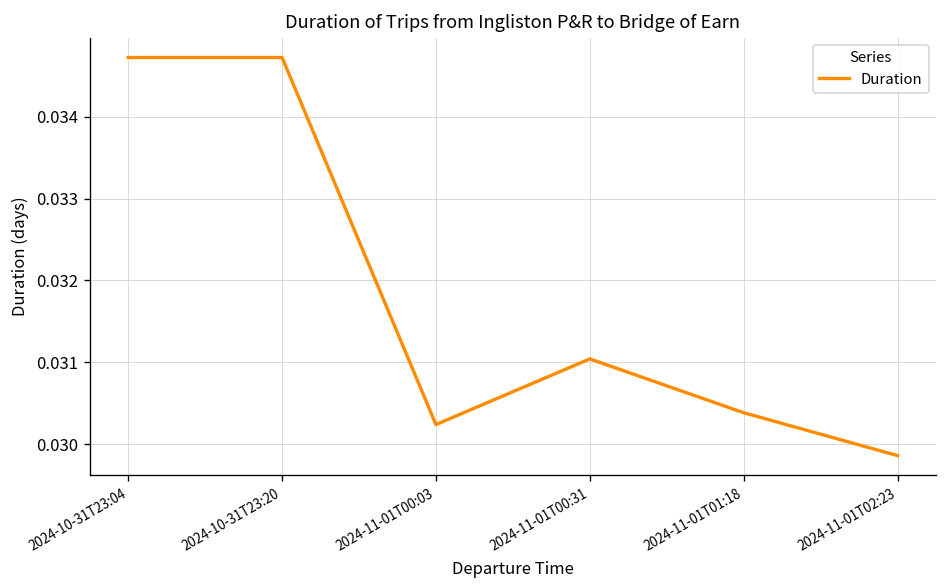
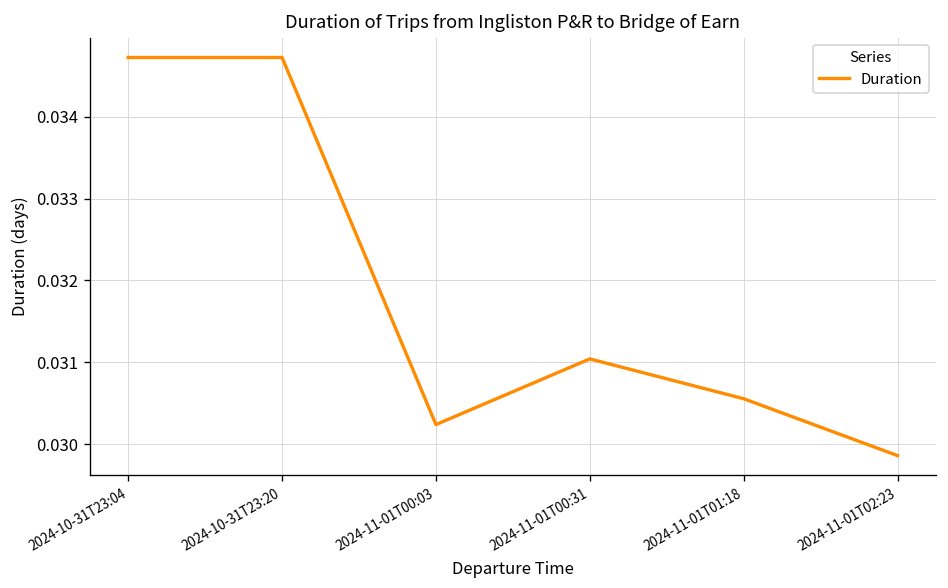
2024-11-01T01:18: 0.0304 -> 0.0306
